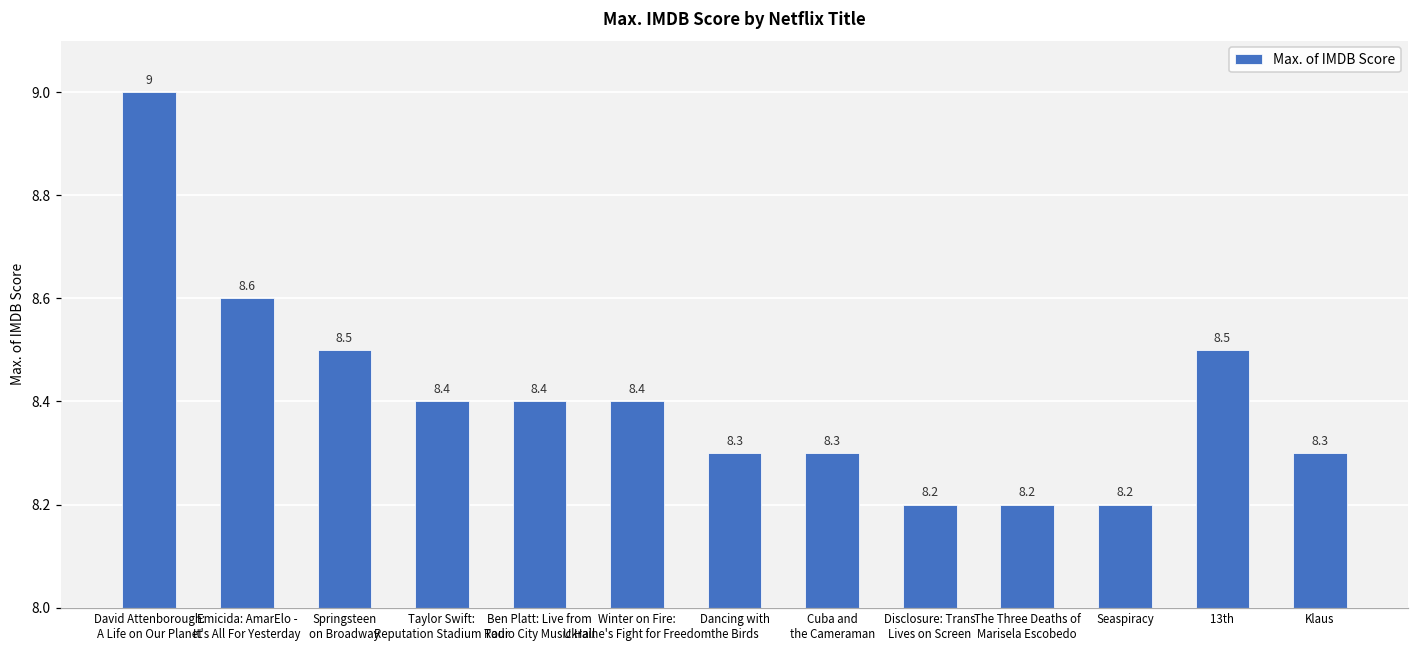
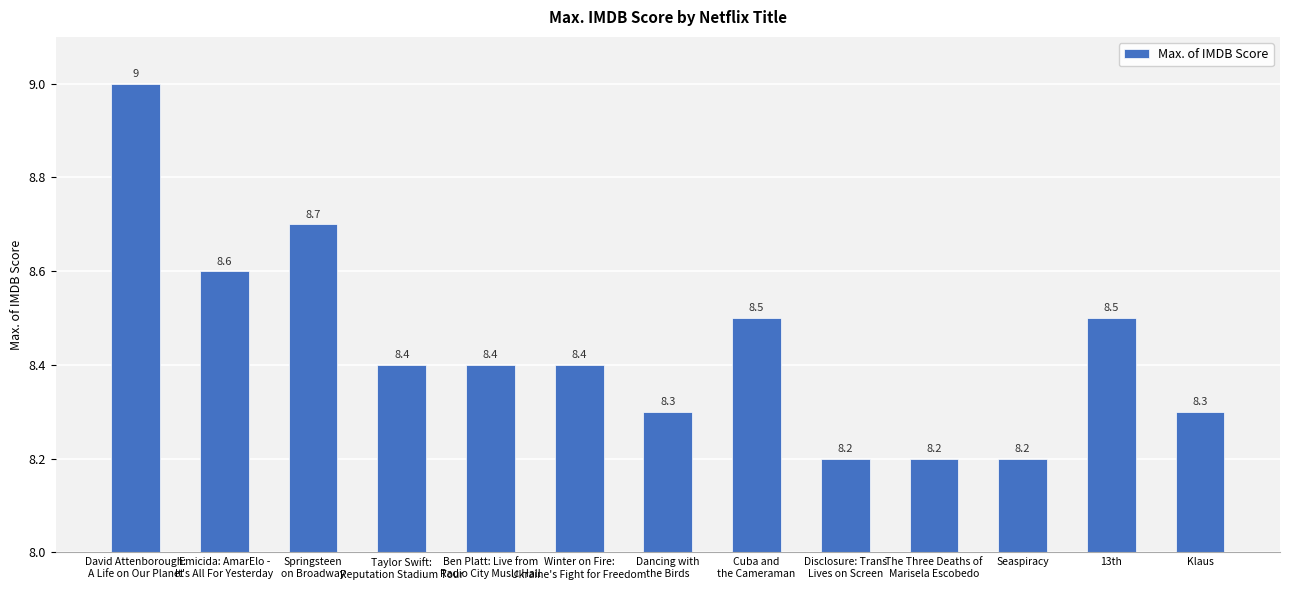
Springsteen on Broadway: 8.5 -> 8.7
Cuba and the Cameraman: 8.3 -> 8.5
